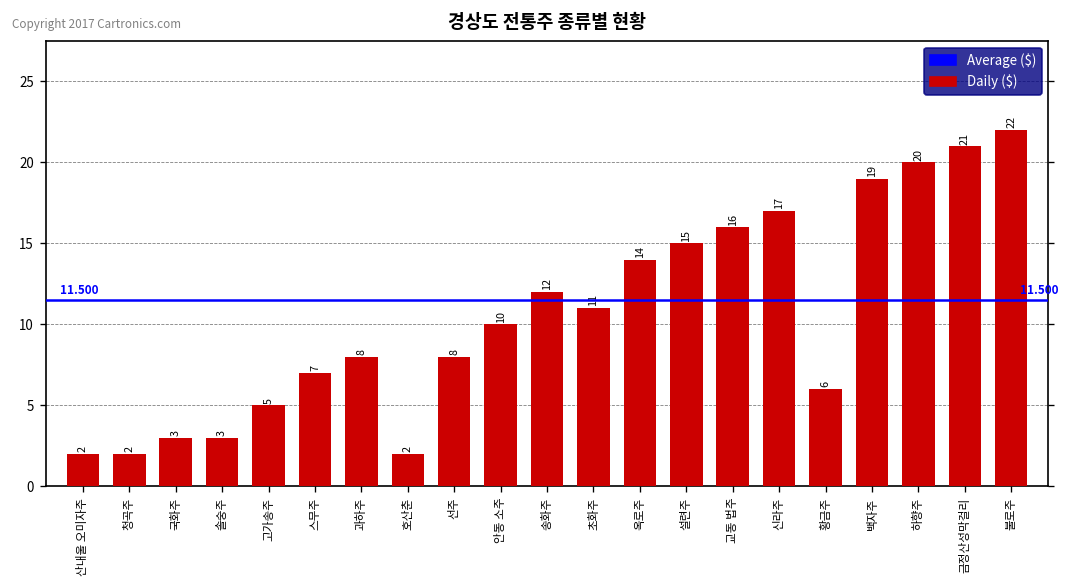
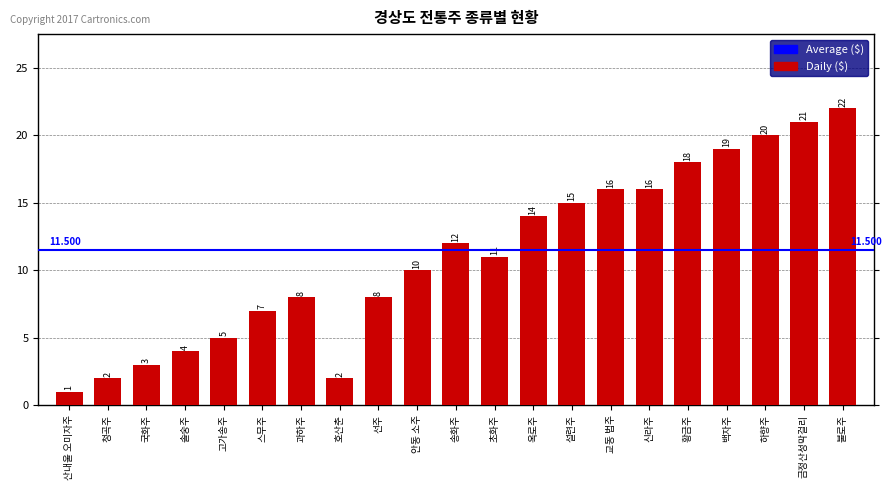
산내울 오미자주: 2 -> 1
솔숭주: 3 -> 4
신라주: 17 -> 16
황금주: 6 -> 18
